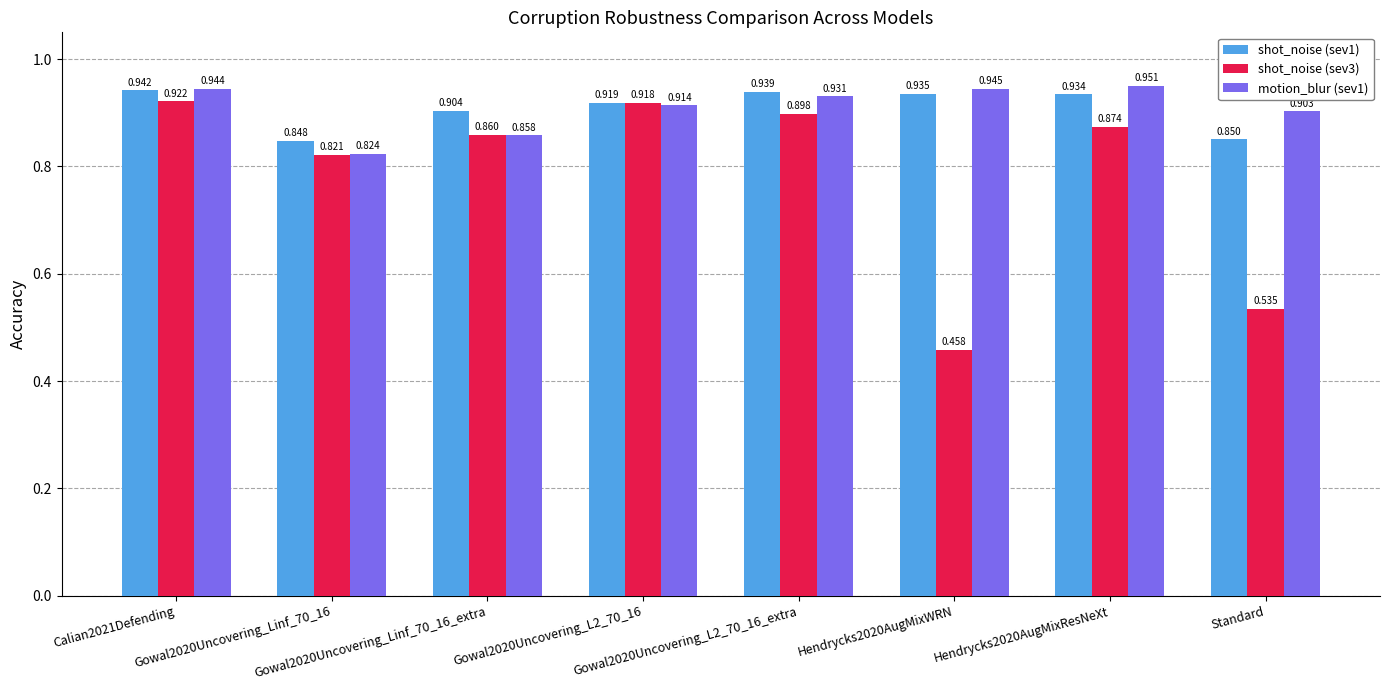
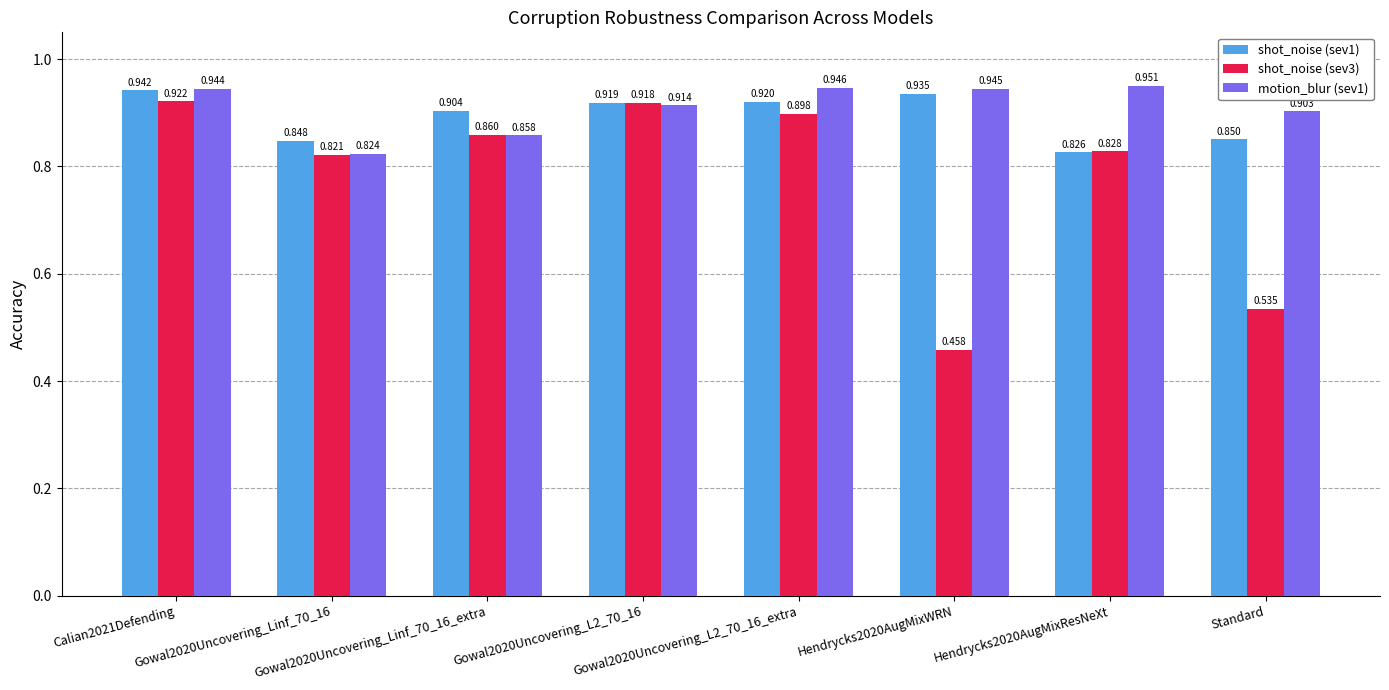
shot_noise (sev1), Gowal2020Uncovering_L2_70_16_extra: 0.939 -> 0.920
motion_blur (sev1), Gowal2020Uncovering_L2_70_16_extra: 0.931 -> 0.946
shot_noise (sev1), Hendrycks2020AugMixResNeXt: 0.934 -> 0.826
shot_noise (sev3), Hendrycks2020AugMixResNeXt: 0.874 -> 0.828
